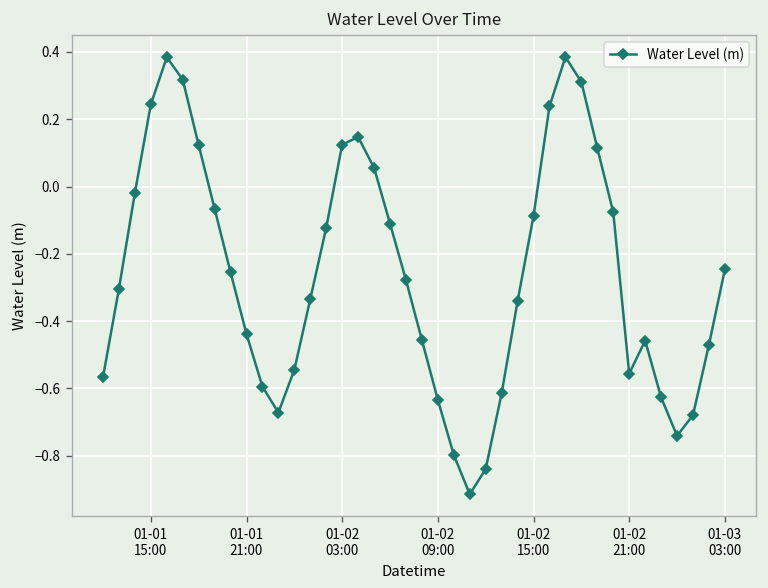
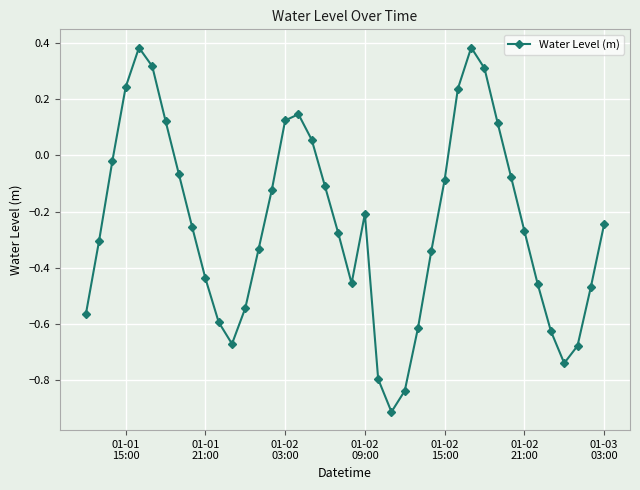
01-02 09:00: -0.63 -> -0.21
01-02 21:00: -0.56 -> -0.27
